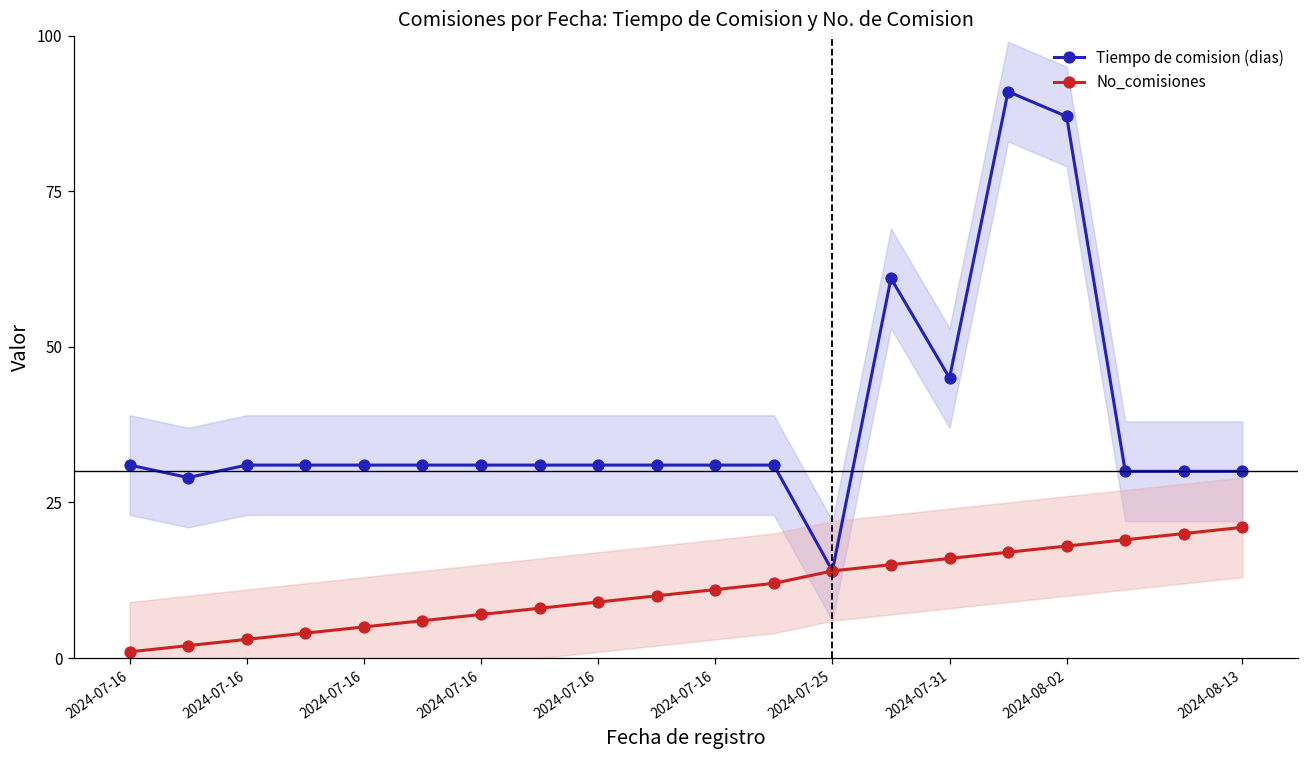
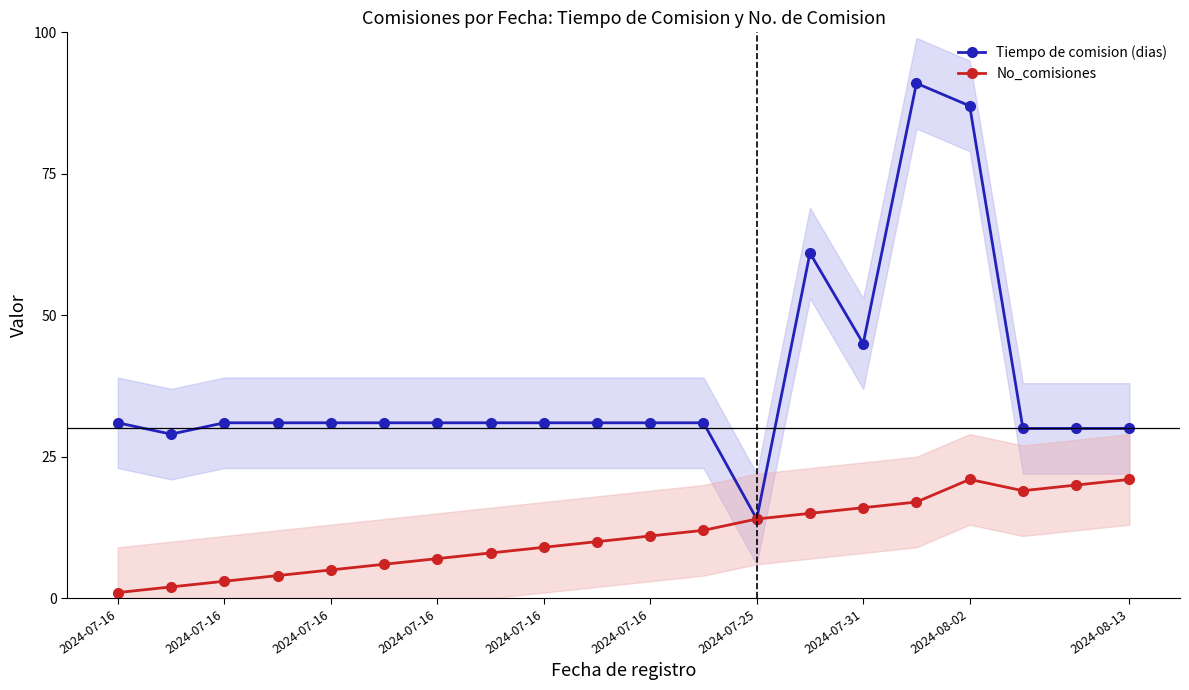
No_comisiones, 2024-08-02: 18 -> 21
